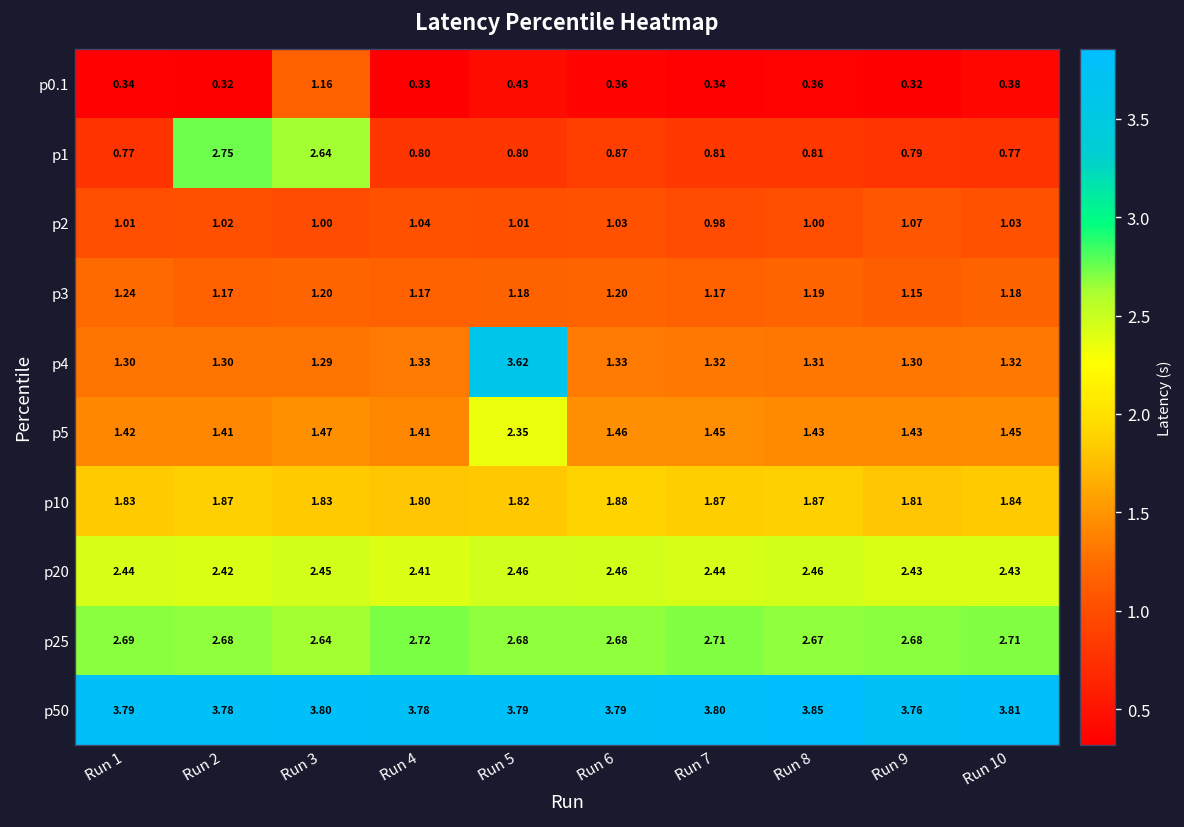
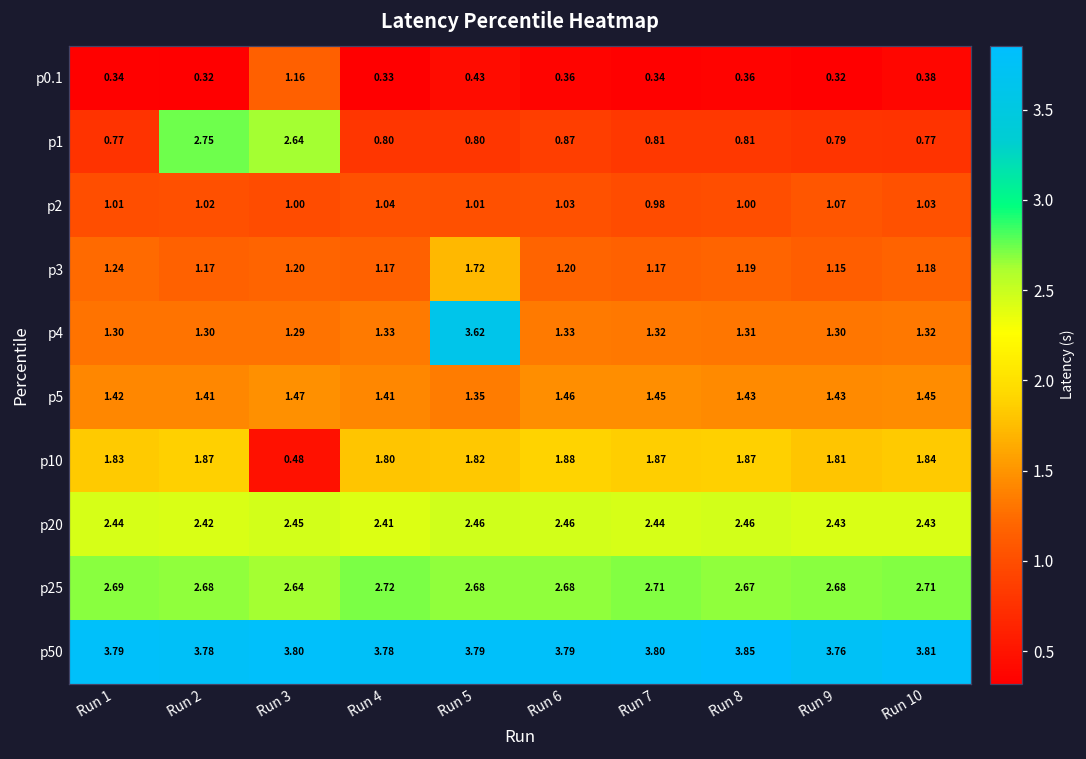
p3, Run 5: 1.18 -> 1.72
p5, Run 5: 2.35 -> 1.35
p10, Run 3: 1.83 -> 0.48
